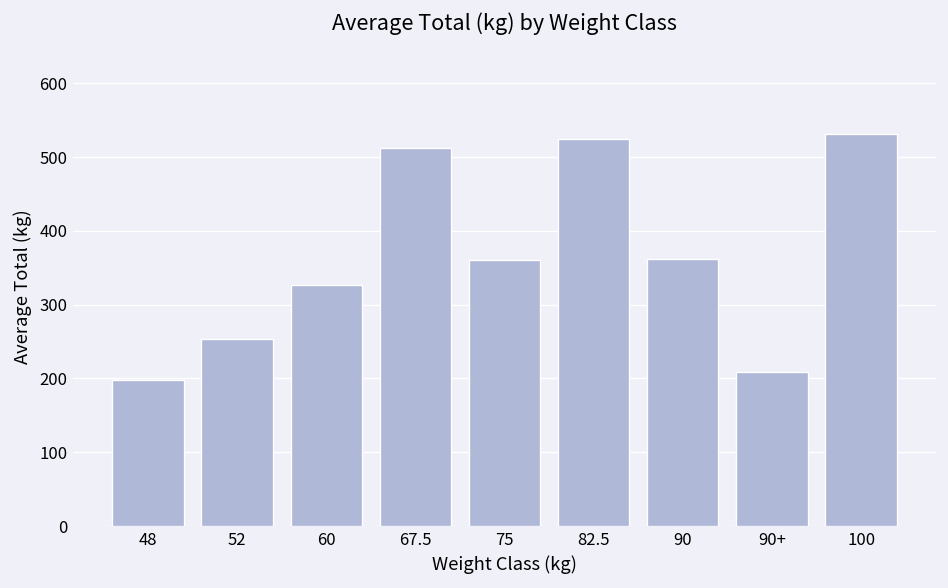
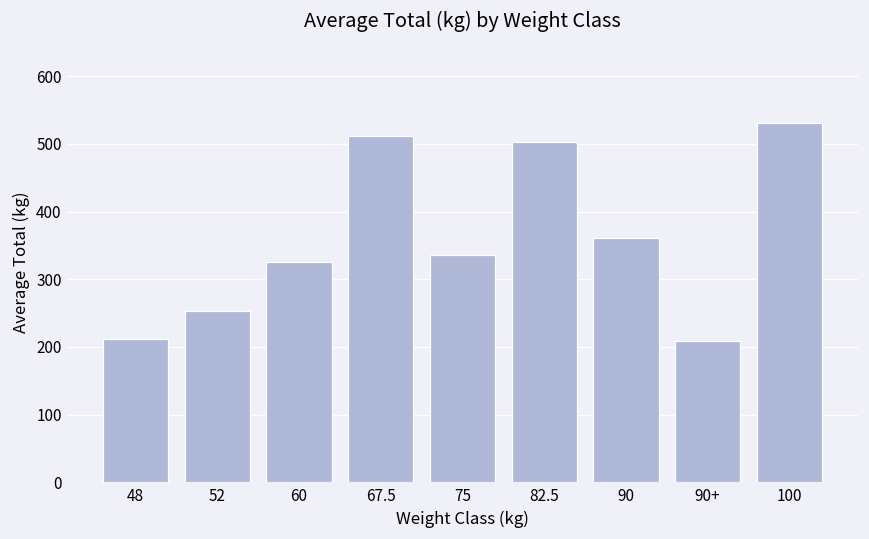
48: 200 -> 210
75: 360 -> 340
82.5: 520 -> 500
